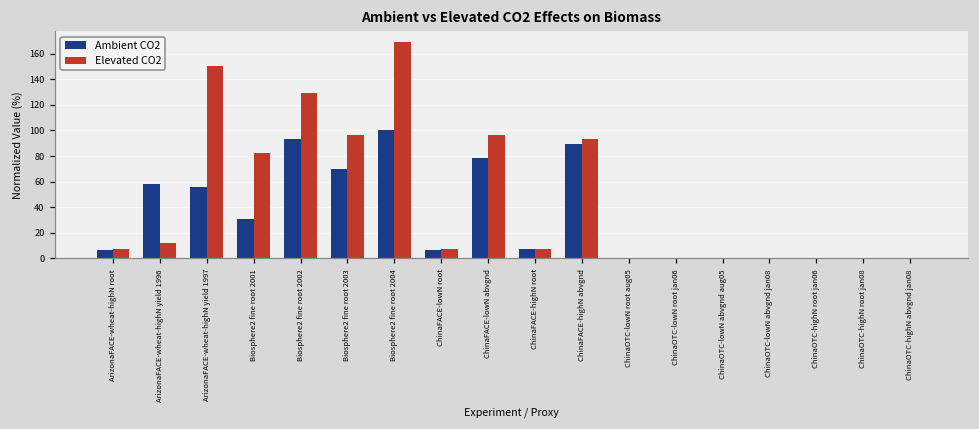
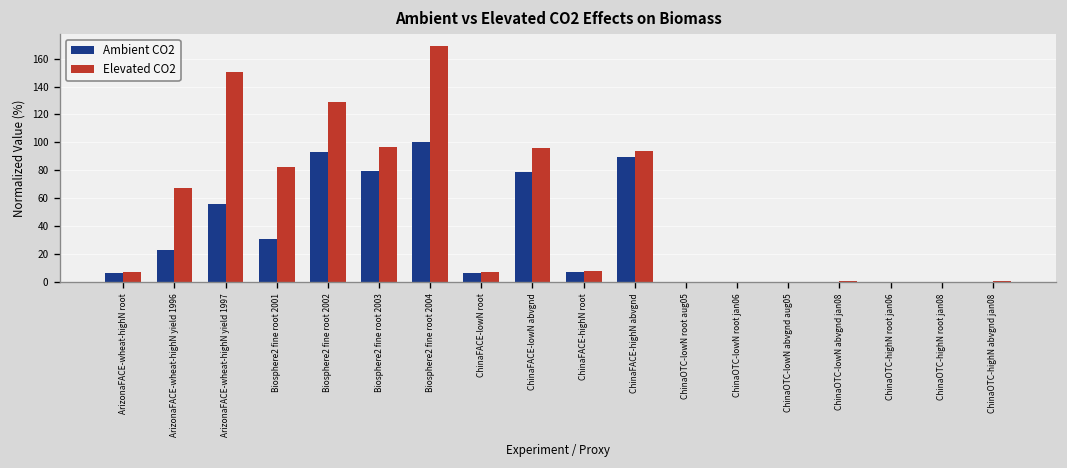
Ambient CO2, ArizonaFACE-wheat-highN yield 1996: 58 -> 23
Elevated CO2, ArizonaFACE-wheat-highN yield 1996: 12 -> 67
Ambient CO2, Biosphere2 fine root 2003: 70 -> 79
